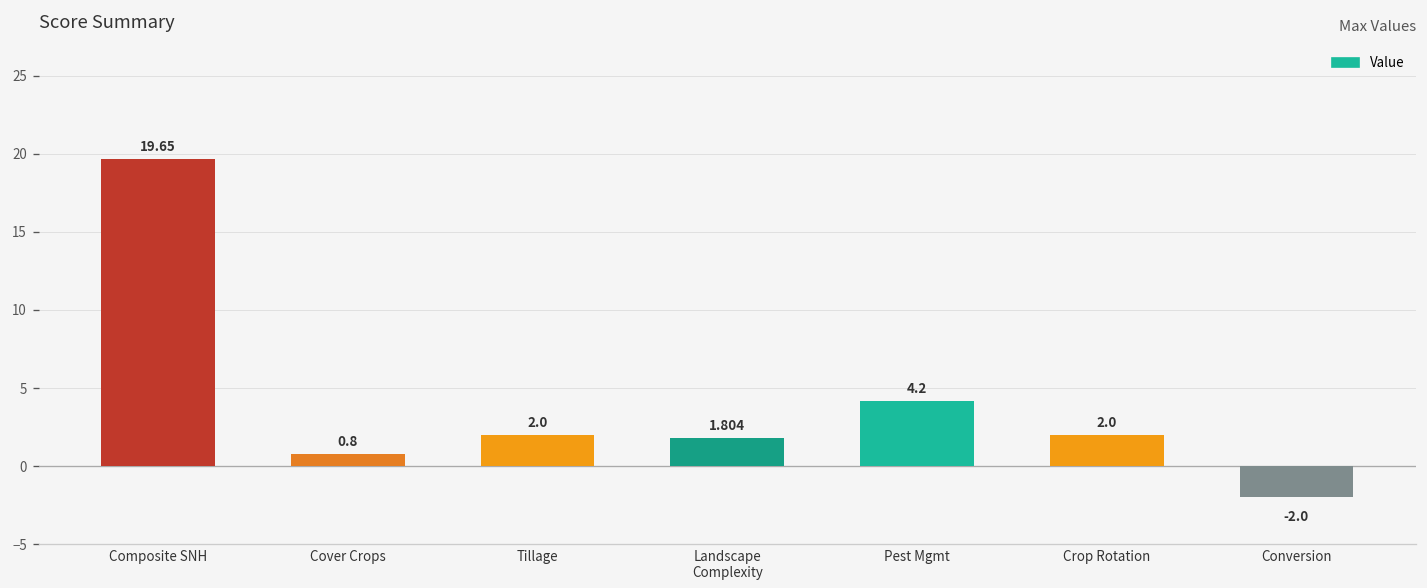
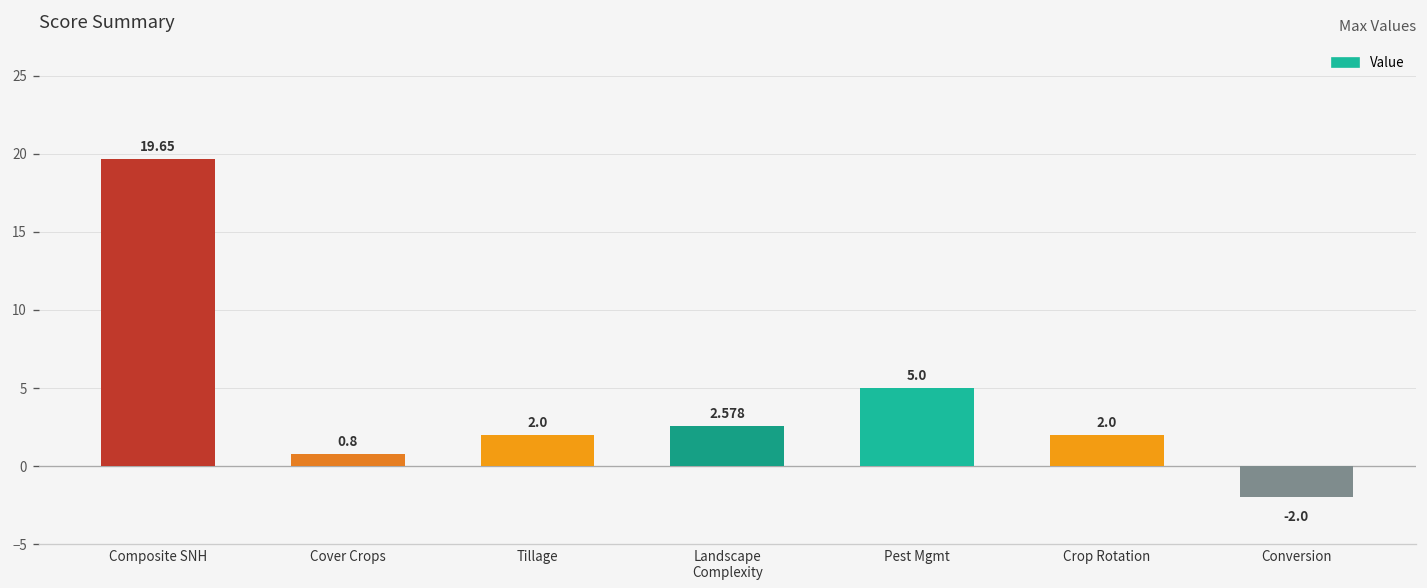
Landscape Complexity: 1.804 -> 2.578
Pest Mgmt: 4.2 -> 5.0
